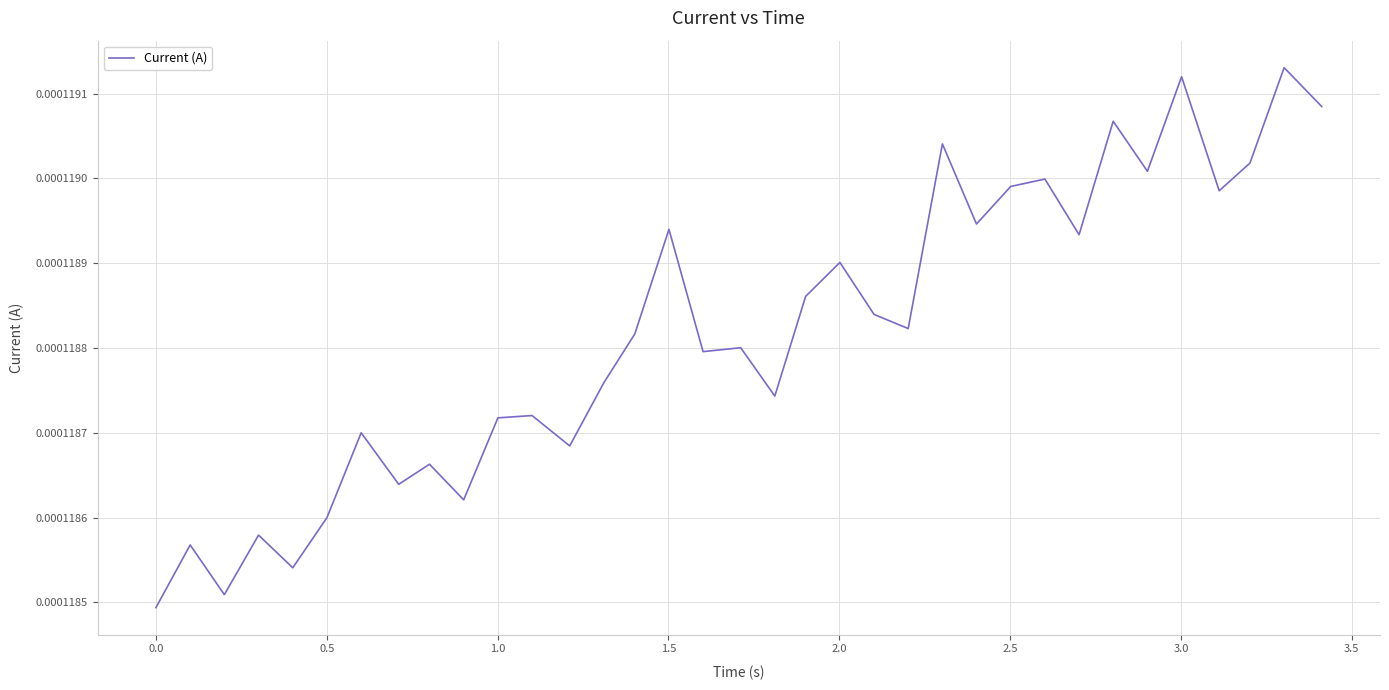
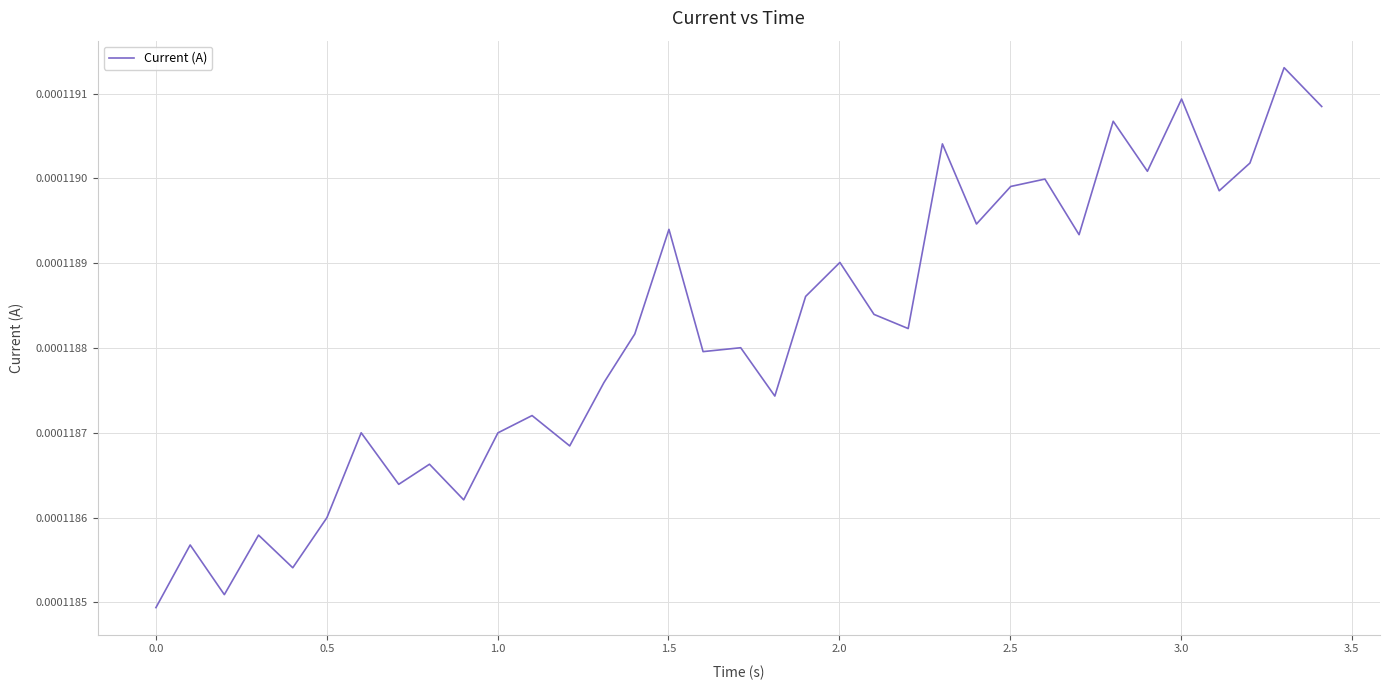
1.0: 0.00011872 -> 0.00011870
3.0: 0.00011912 -> 0.00011909
